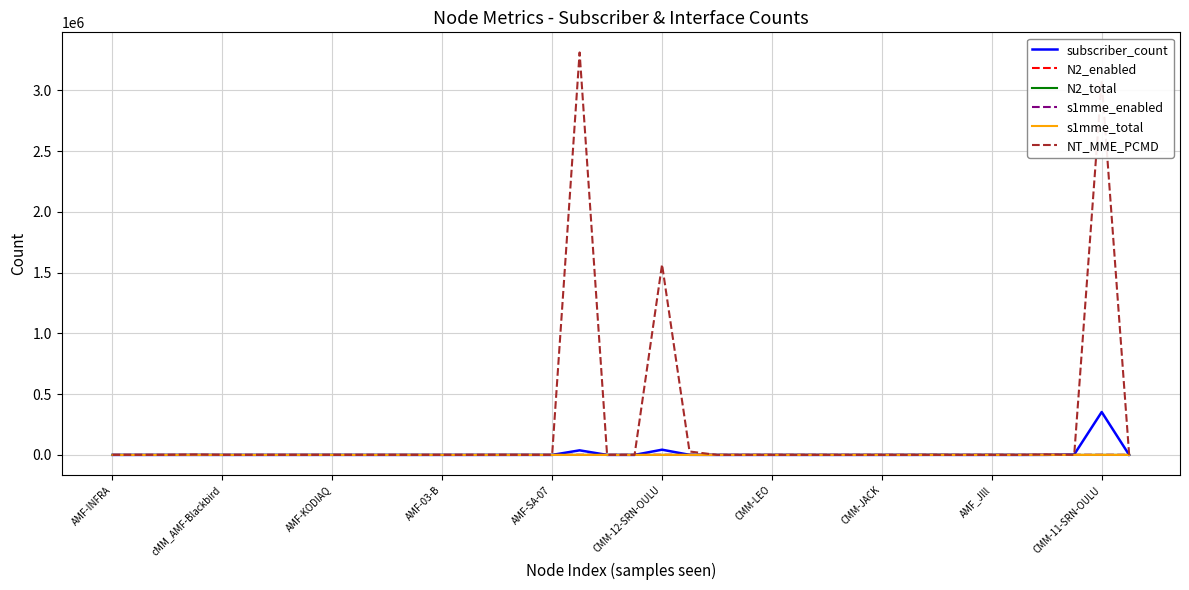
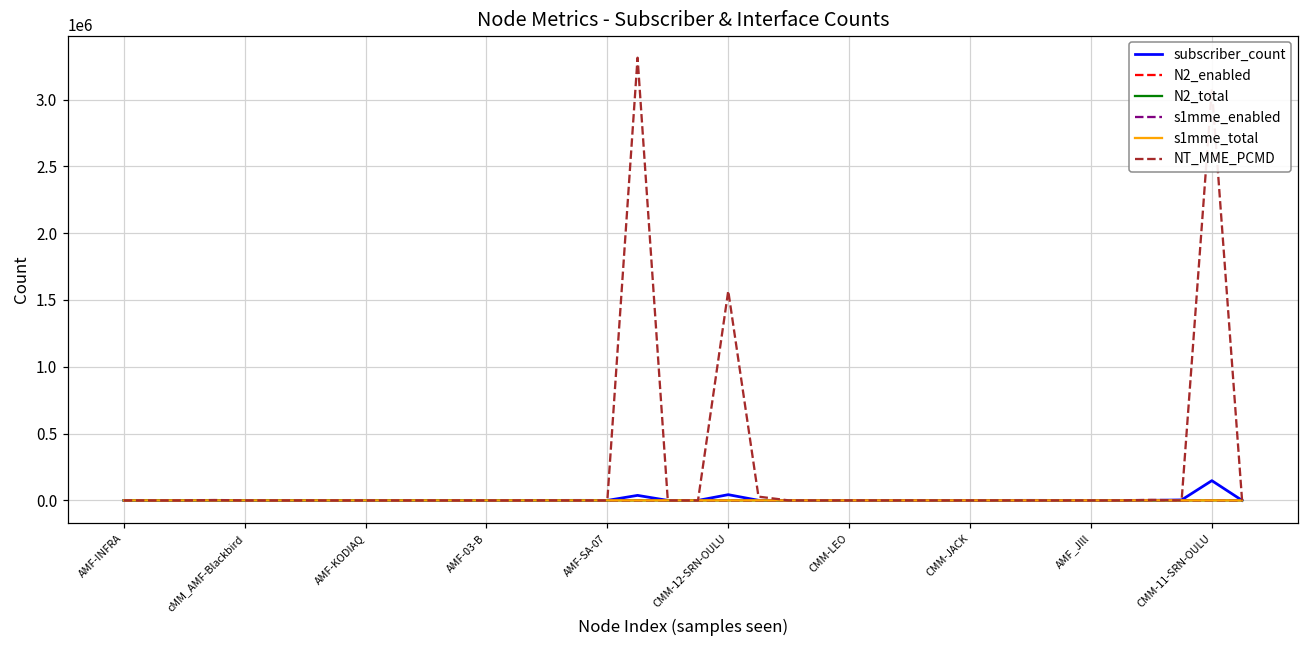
subscriber_count, CMM-11-SRN-OULU: 350000 -> 150000
